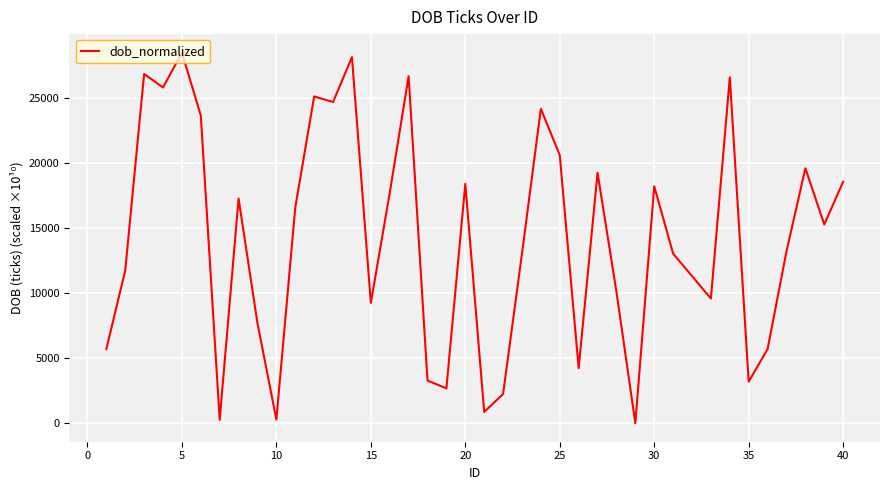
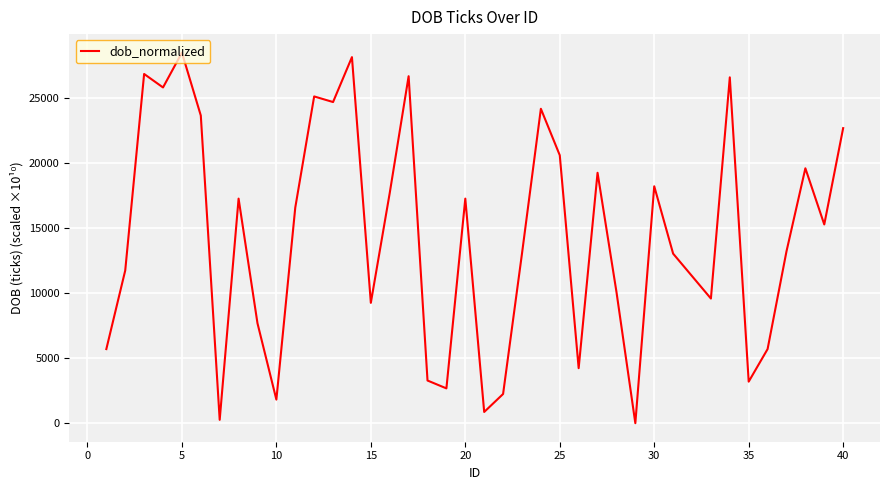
10: 300 -> 1800
20: 18400 -> 17300
40: 18600 -> 22700
